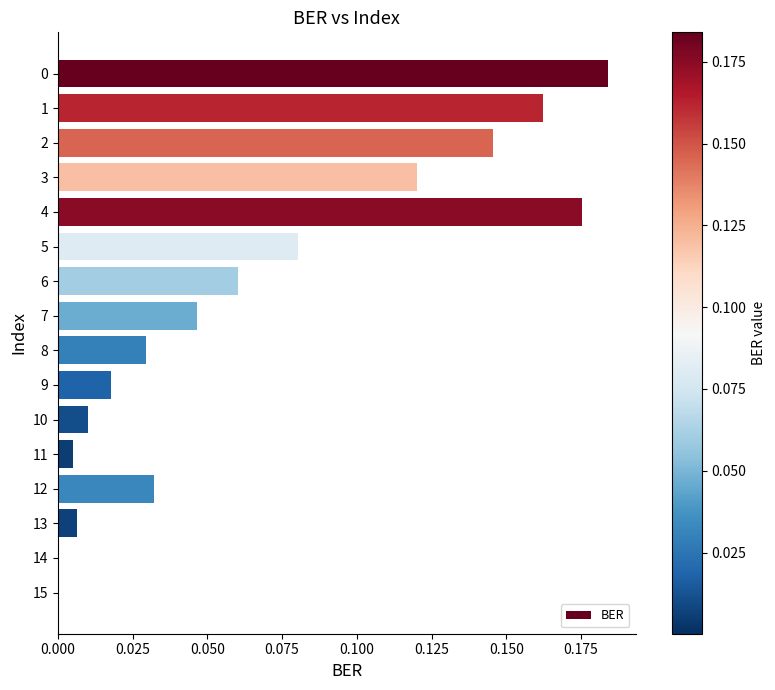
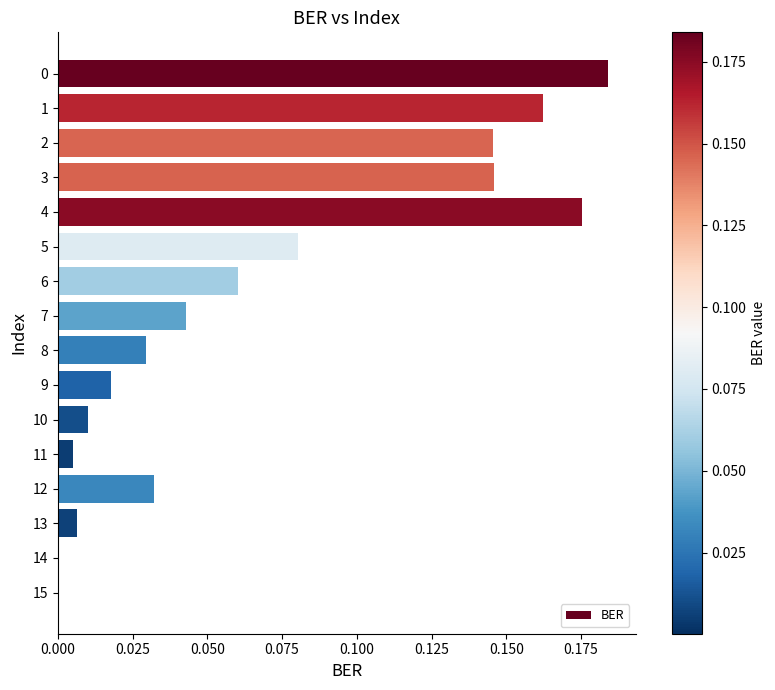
3: 0.120 -> 0.146
7: 0.047 -> 0.043
